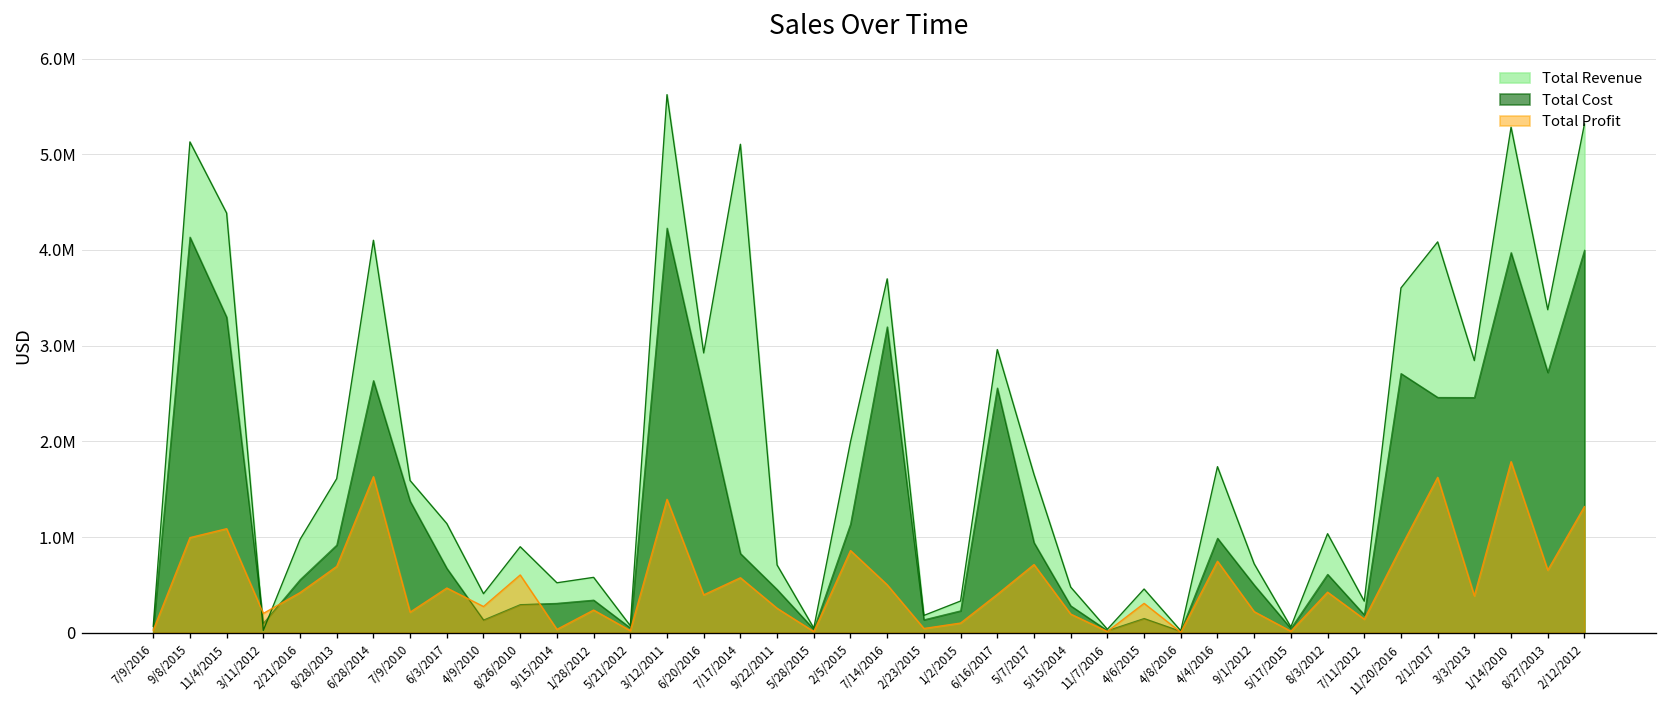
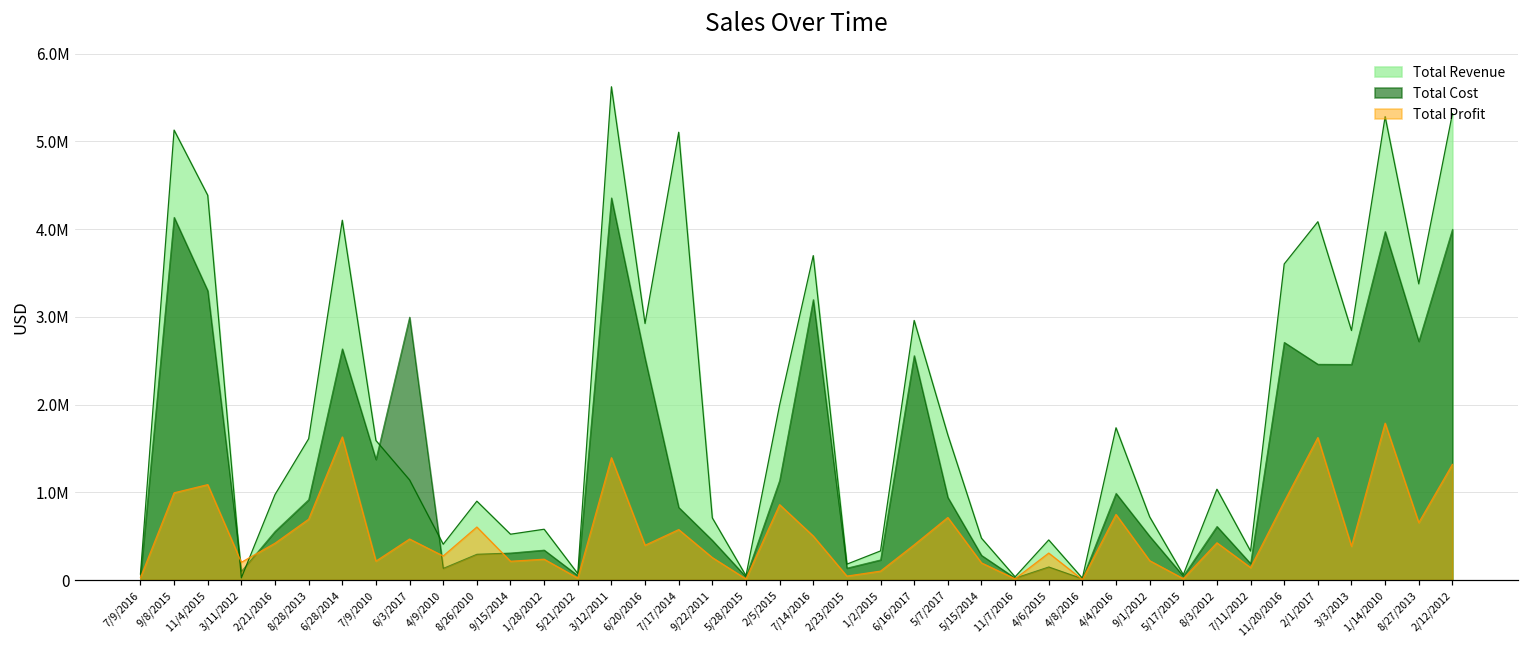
Total Cost, 6/3/2017: 700000 -> 3000000
Total Profit, 9/15/2014: 0 -> 200000
Total Cost, 3/12/2011: 4200000 -> 4400000
